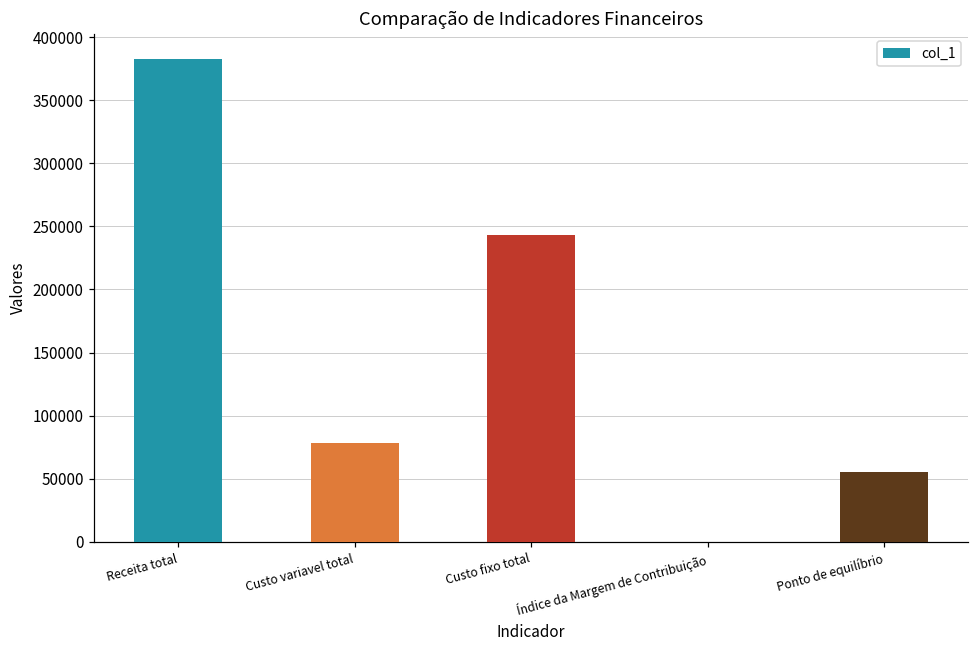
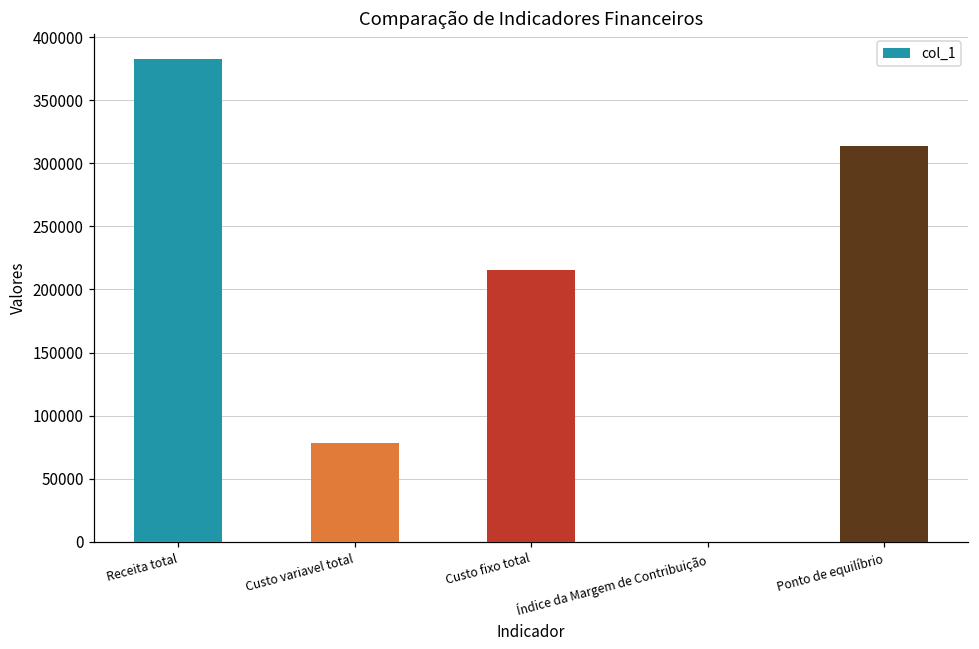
Custo fixo total: 243000 -> 215000
Ponto de equilíbrio: 55000 -> 314000
